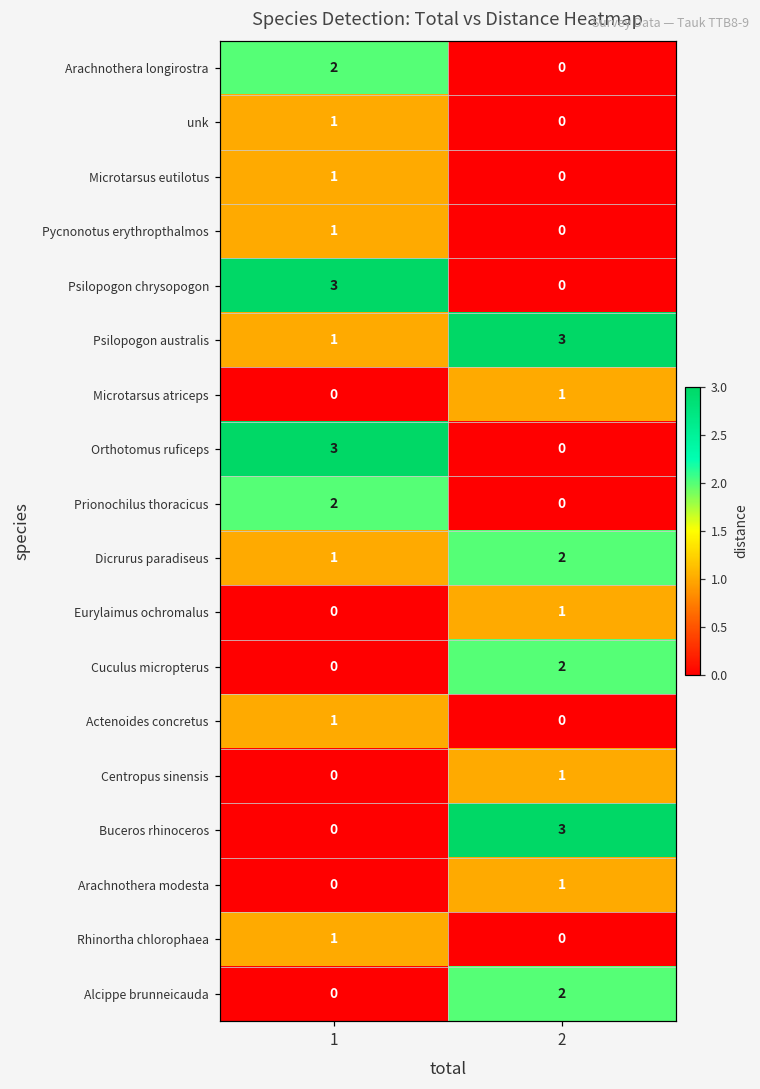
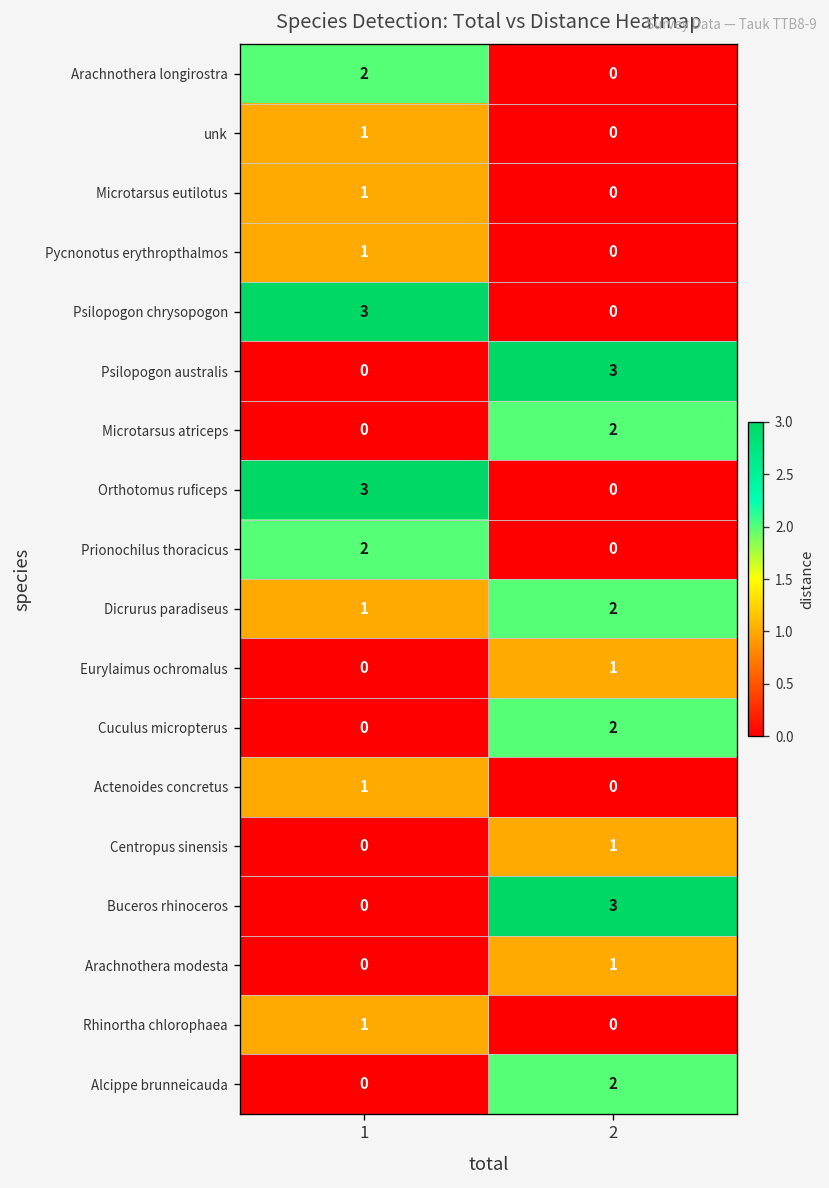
Psilopogon australis, 1: 1 -> 0
Microtarsus atriceps, 2: 1 -> 2
